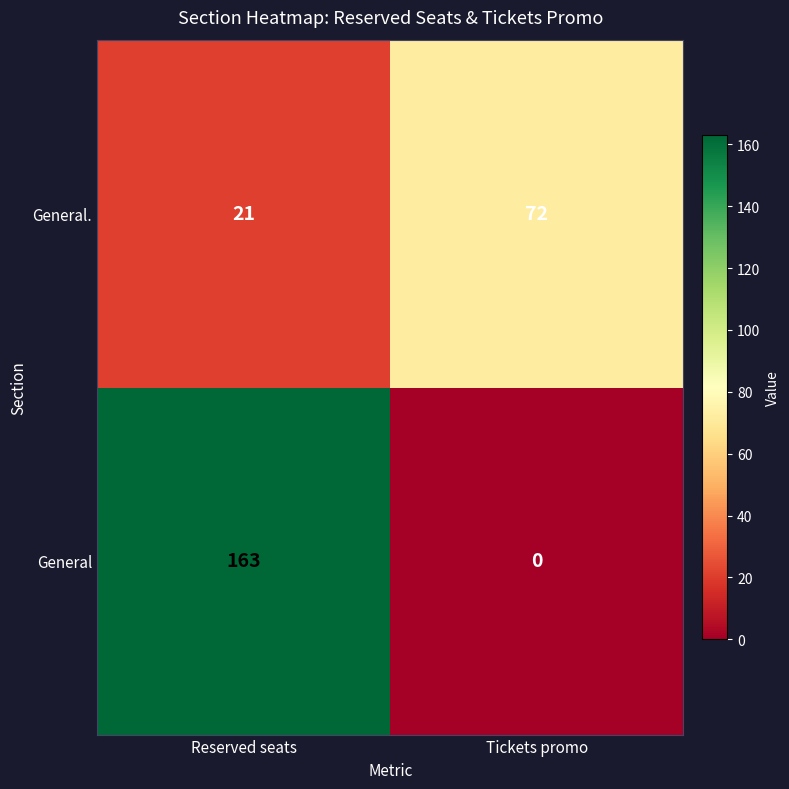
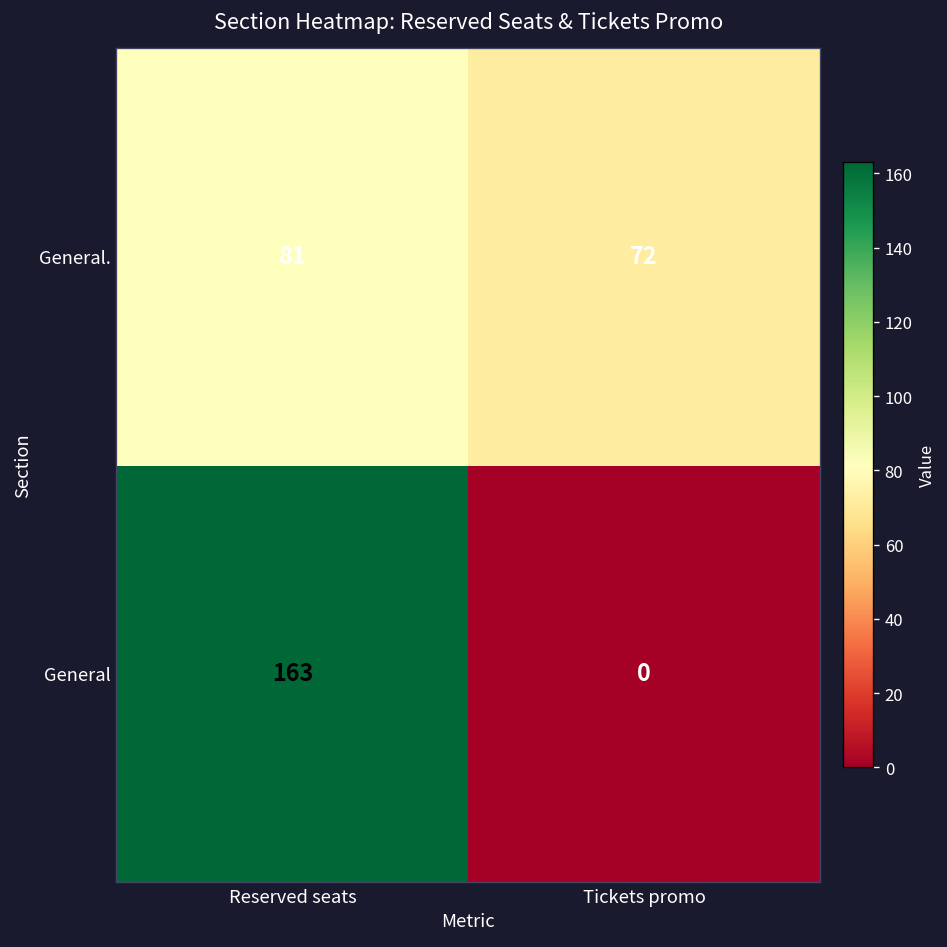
General., Reserved seats: 21 -> 81
